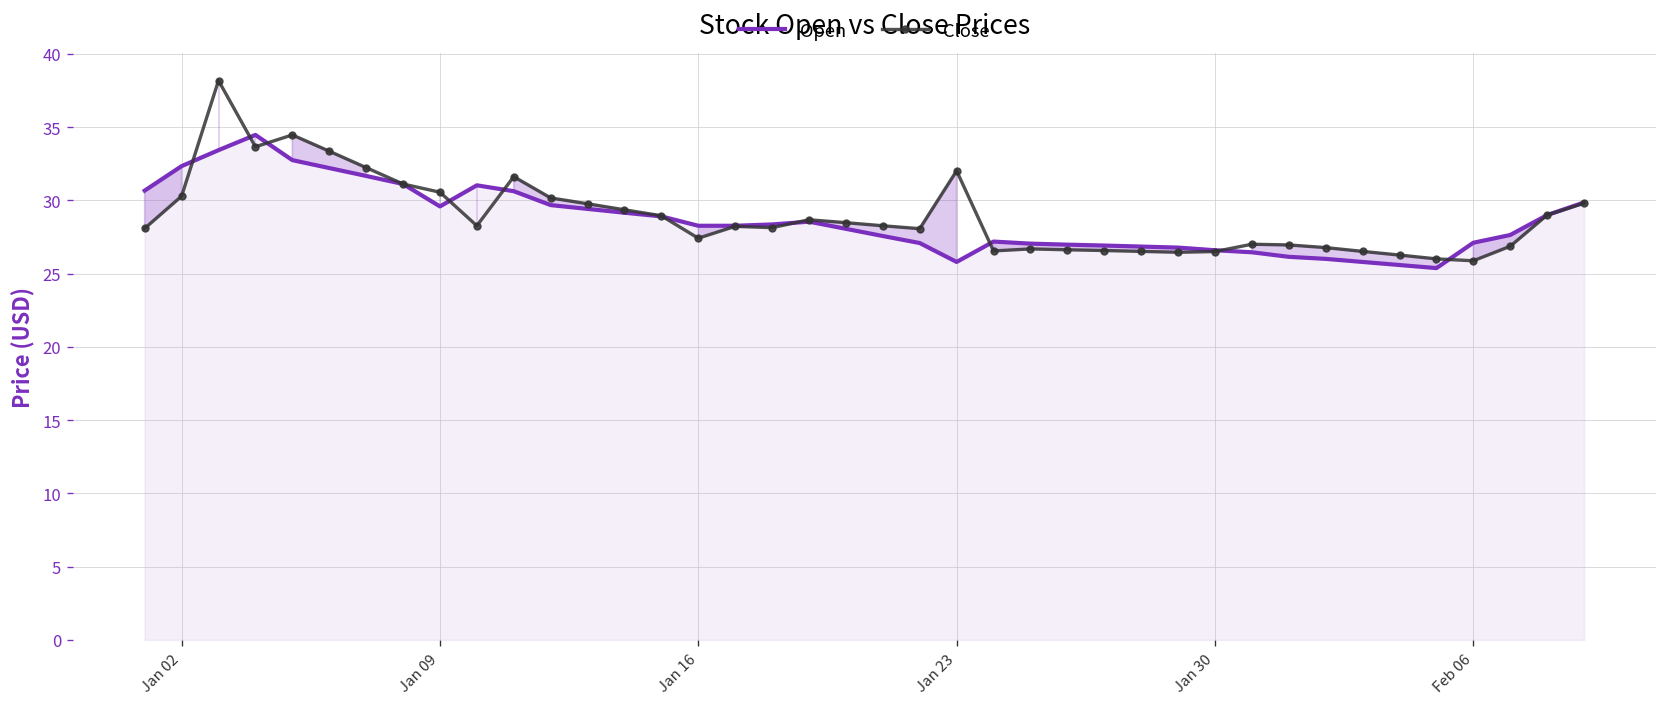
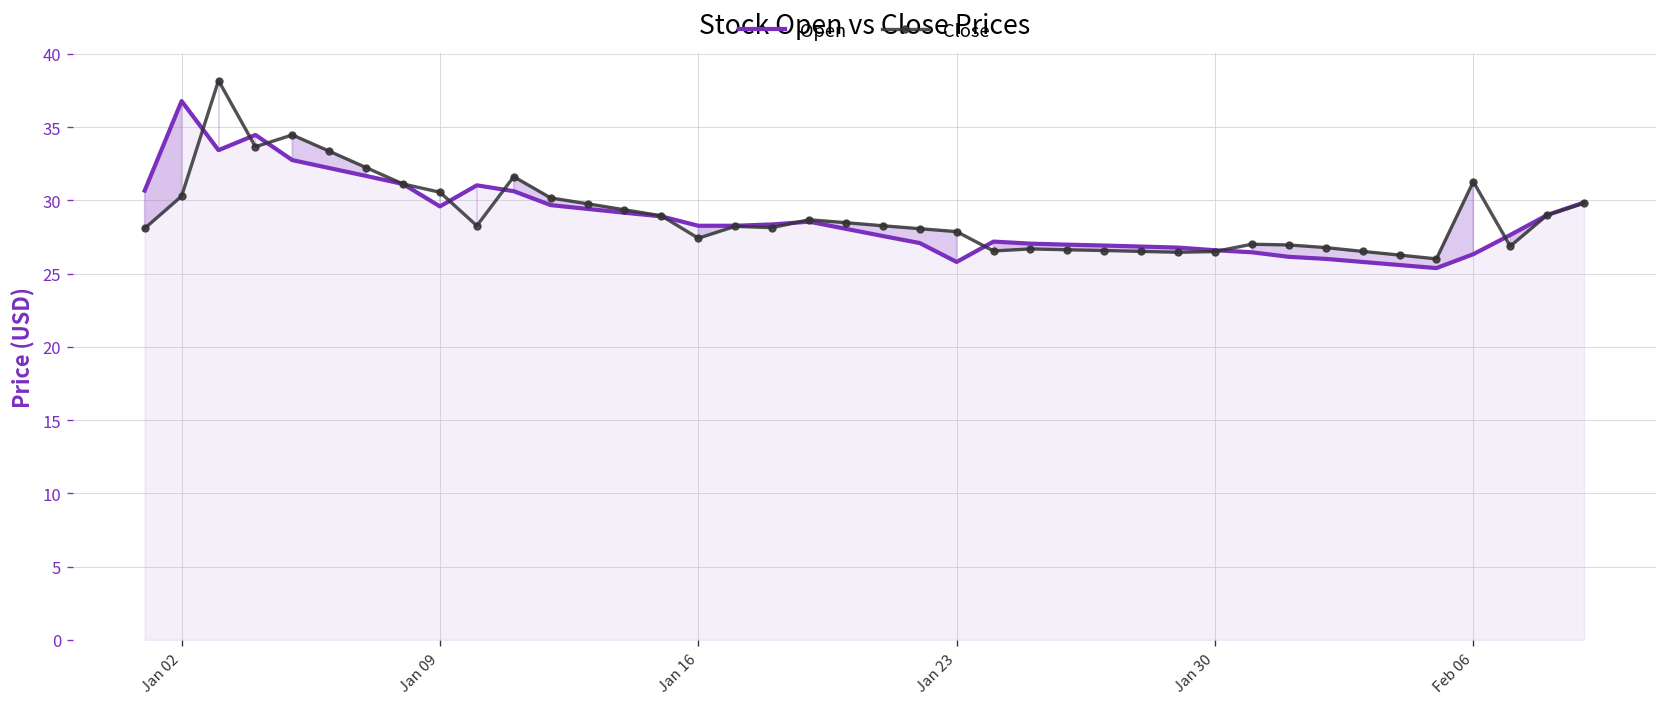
Open, Jan 02: 32.3 -> 36.8
Close, Jan 23: 32.0 -> 27.9
Open, Feb 06: 27.1 -> 26.3
Close, Feb 06: 25.9 -> 31.3
